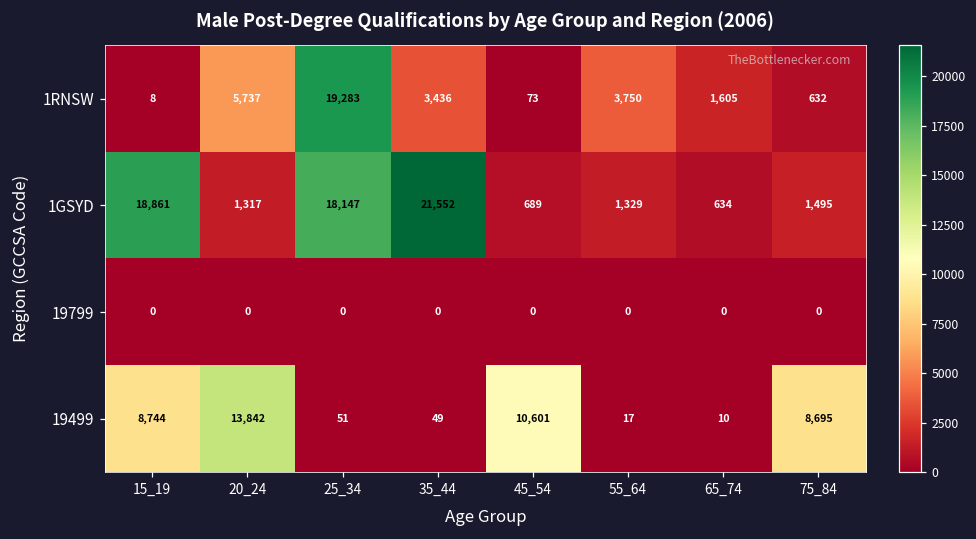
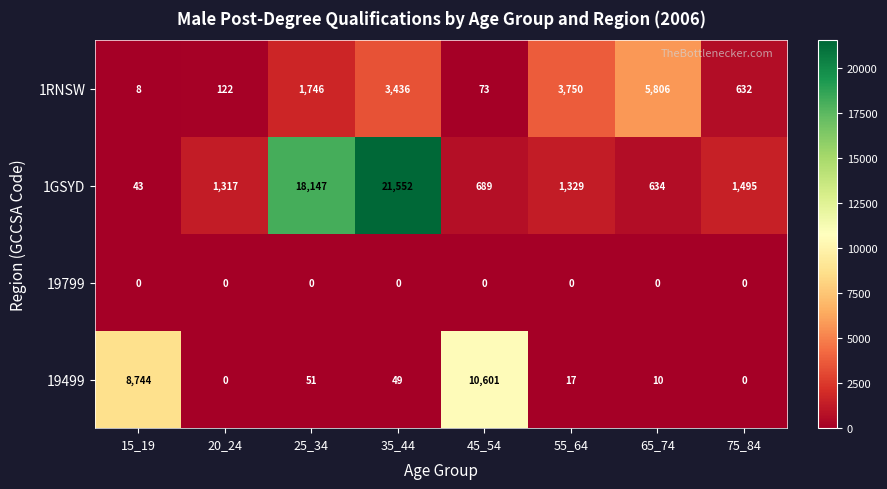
1RNSW, 20_24: 5,737 -> 122
1RNSW, 25_34: 19,283 -> 1,746
1RNSW, 65_74: 1,605 -> 5,806
1GSYD, 15_19: 18,861 -> 43
19499, 20_24: 13,842 -> 0
19499, 75_84: 8,695 -> 0
